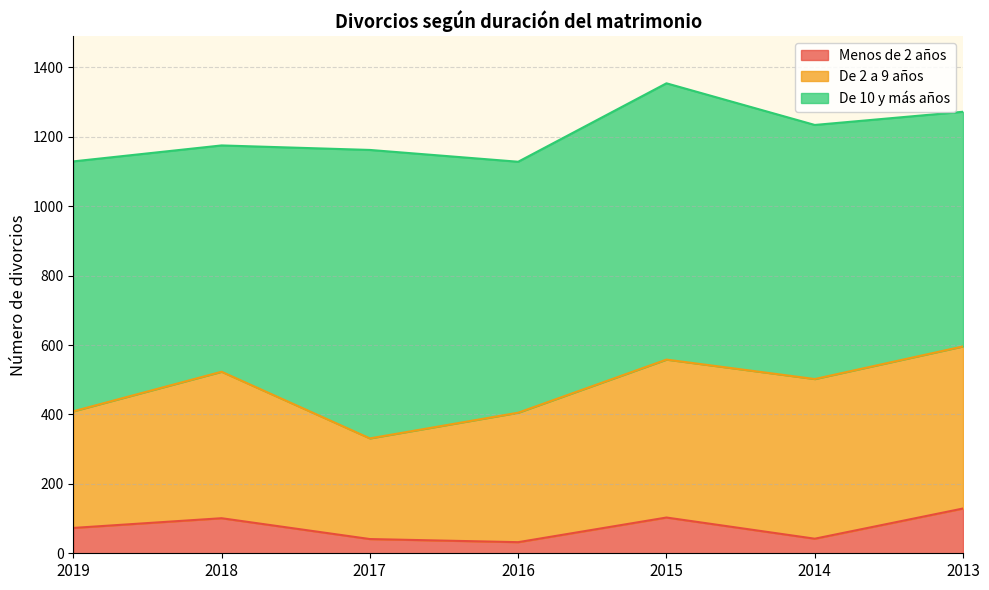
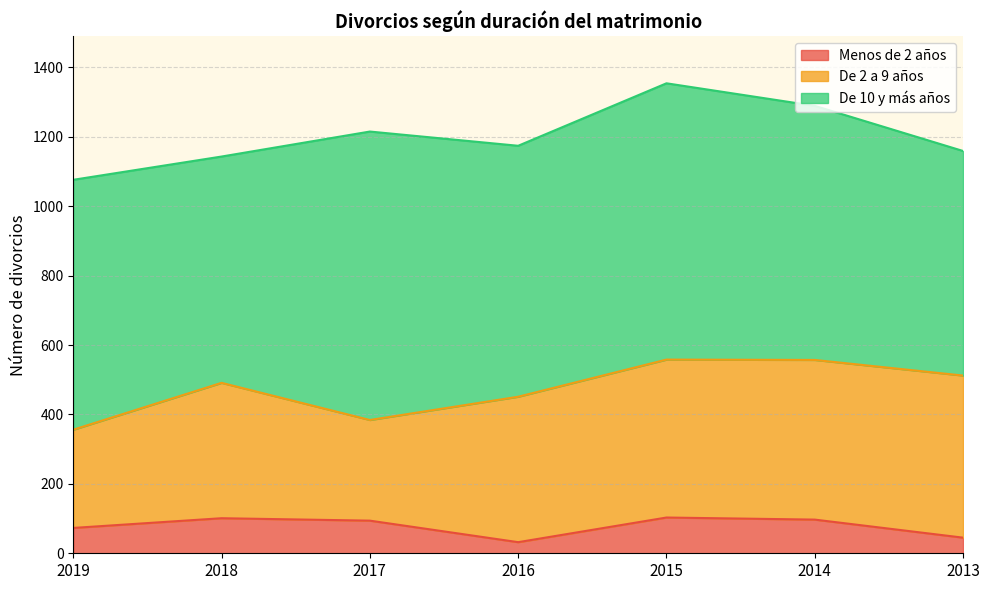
De 2 a 9 años, 2019: 340 -> 280
De 2 a 9 años, 2018: 420 -> 390
Menos de 2 años, 2017: 40 -> 90
De 2 a 9 años, 2016: 370 -> 420
Menos de 2 años, 2014: 40 -> 100
Menos de 2 años, 2013: 130 -> 50
De 10 y más años, 2013: 680 -> 650
